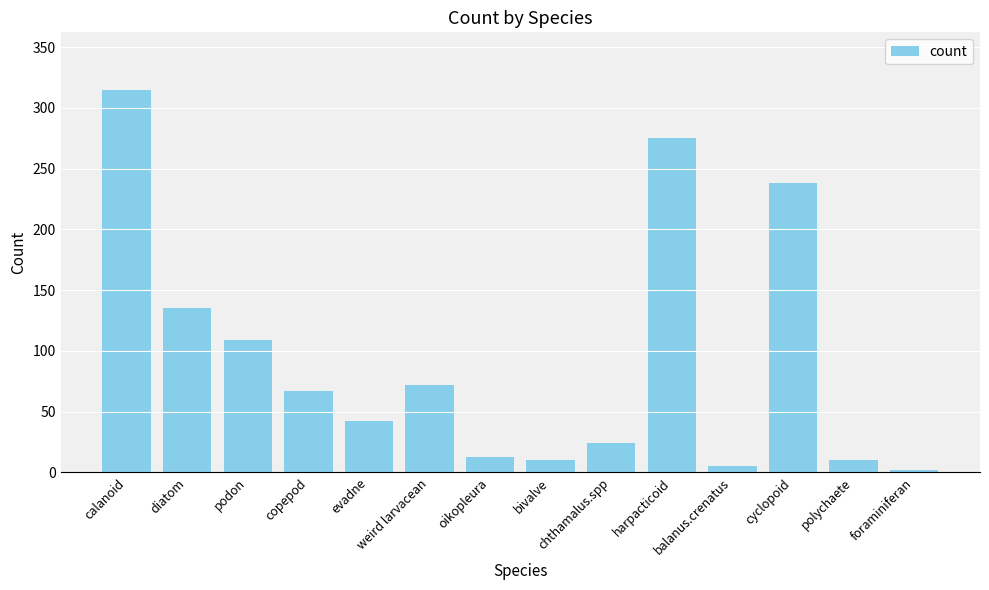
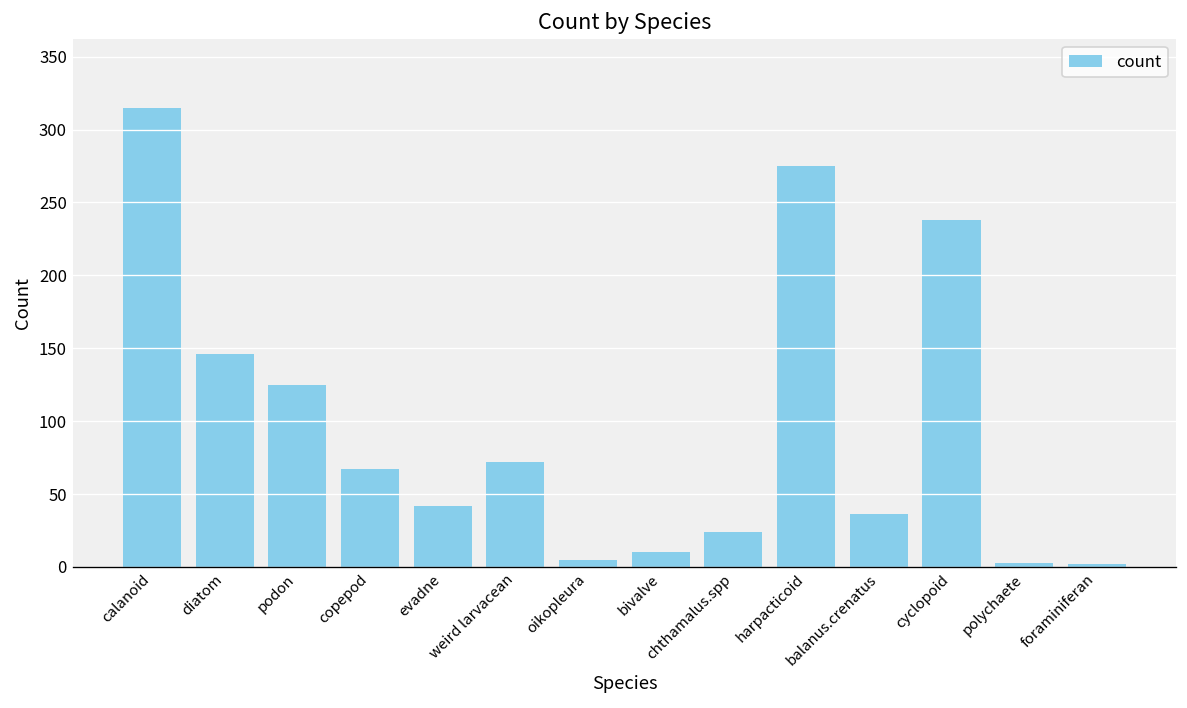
diatom: 135 -> 146
podon: 109 -> 125
oikopleura: 13 -> 5
balanus.crenatus: 5 -> 36
polychaete: 10 -> 3
